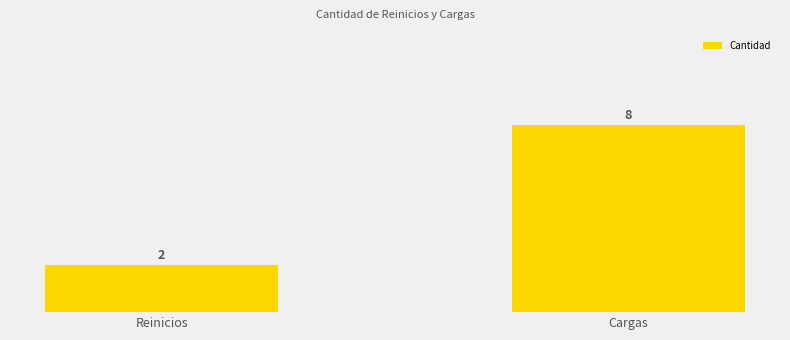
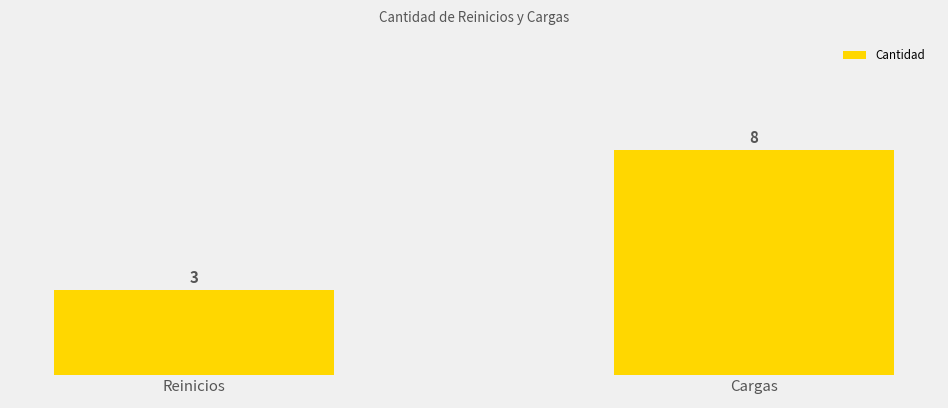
Reinicios: 2 -> 3
